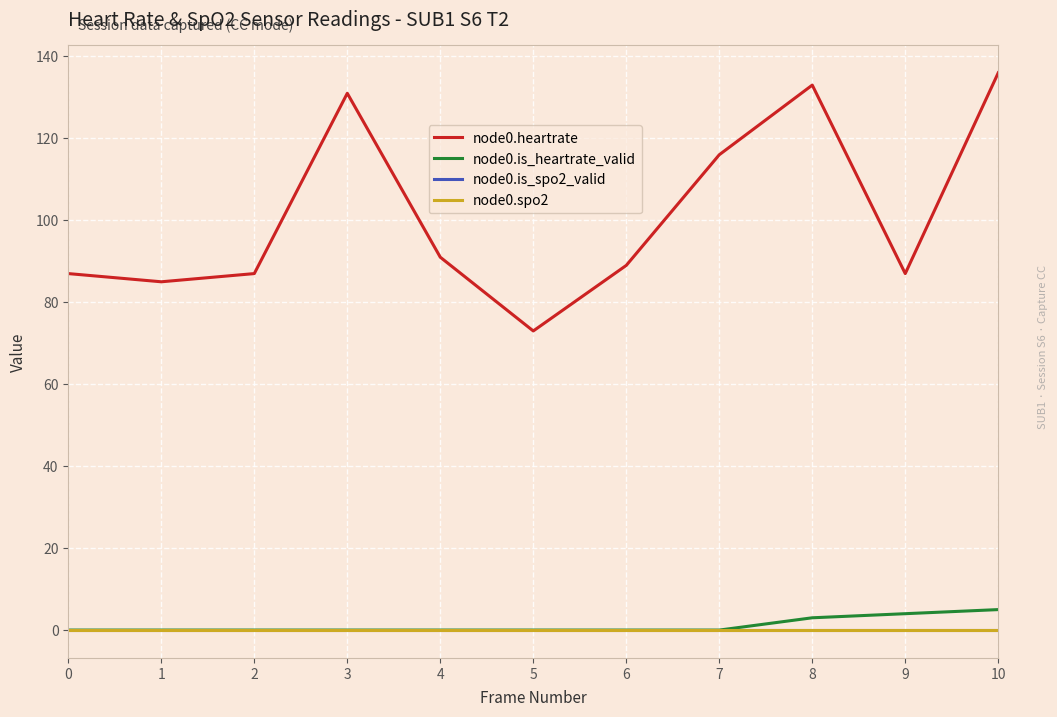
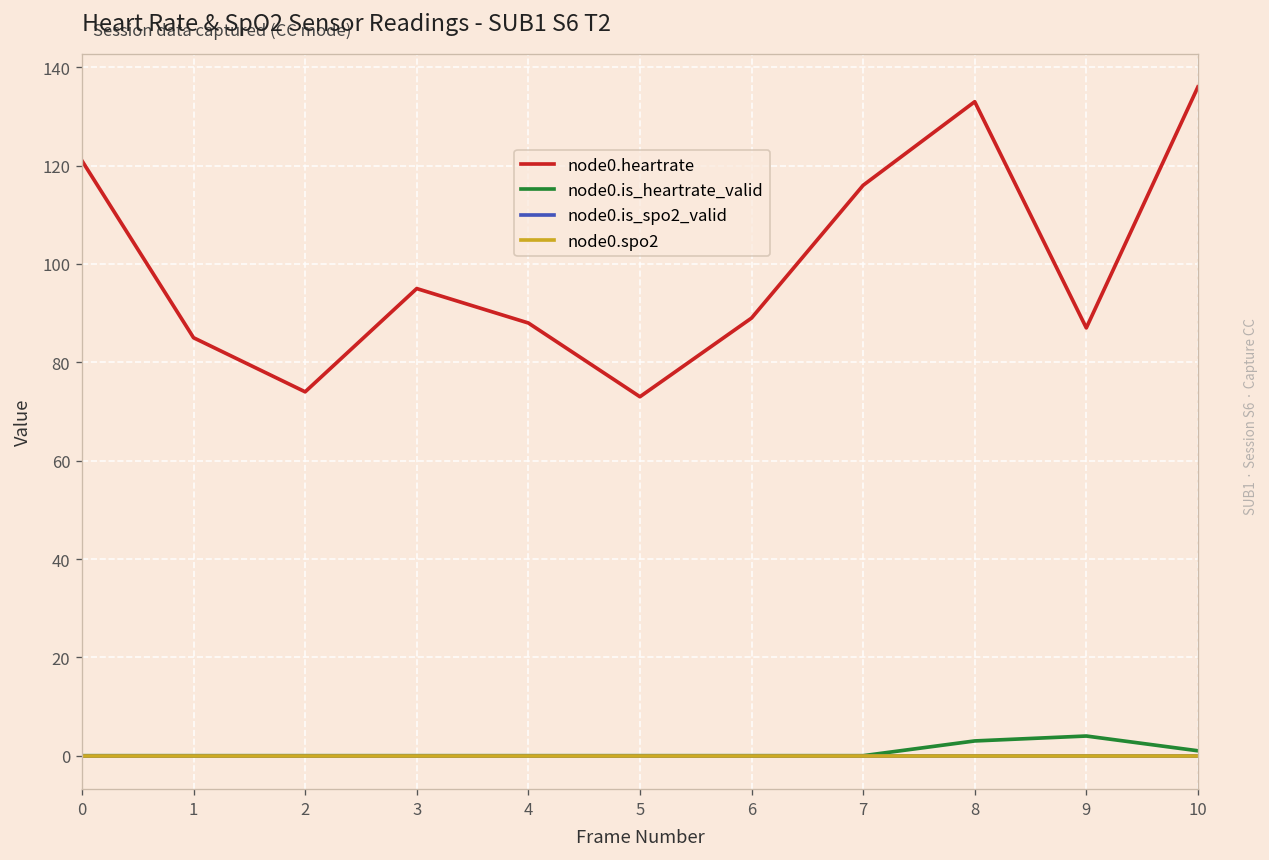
node0.heartrate, 0: 87 -> 121
node0.heartrate, 2: 87 -> 74
node0.heartrate, 3: 131 -> 95
node0.heartrate, 4: 91 -> 88
node0.is_heartrate_valid, 10: 5 -> 1
